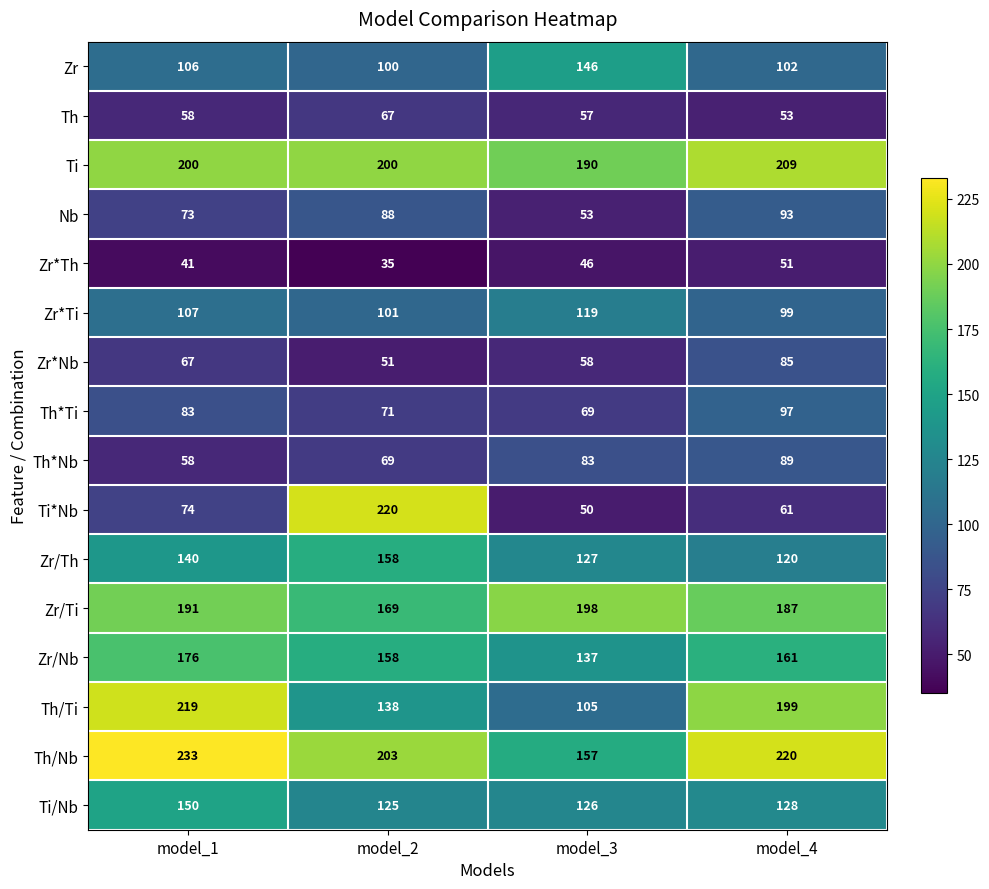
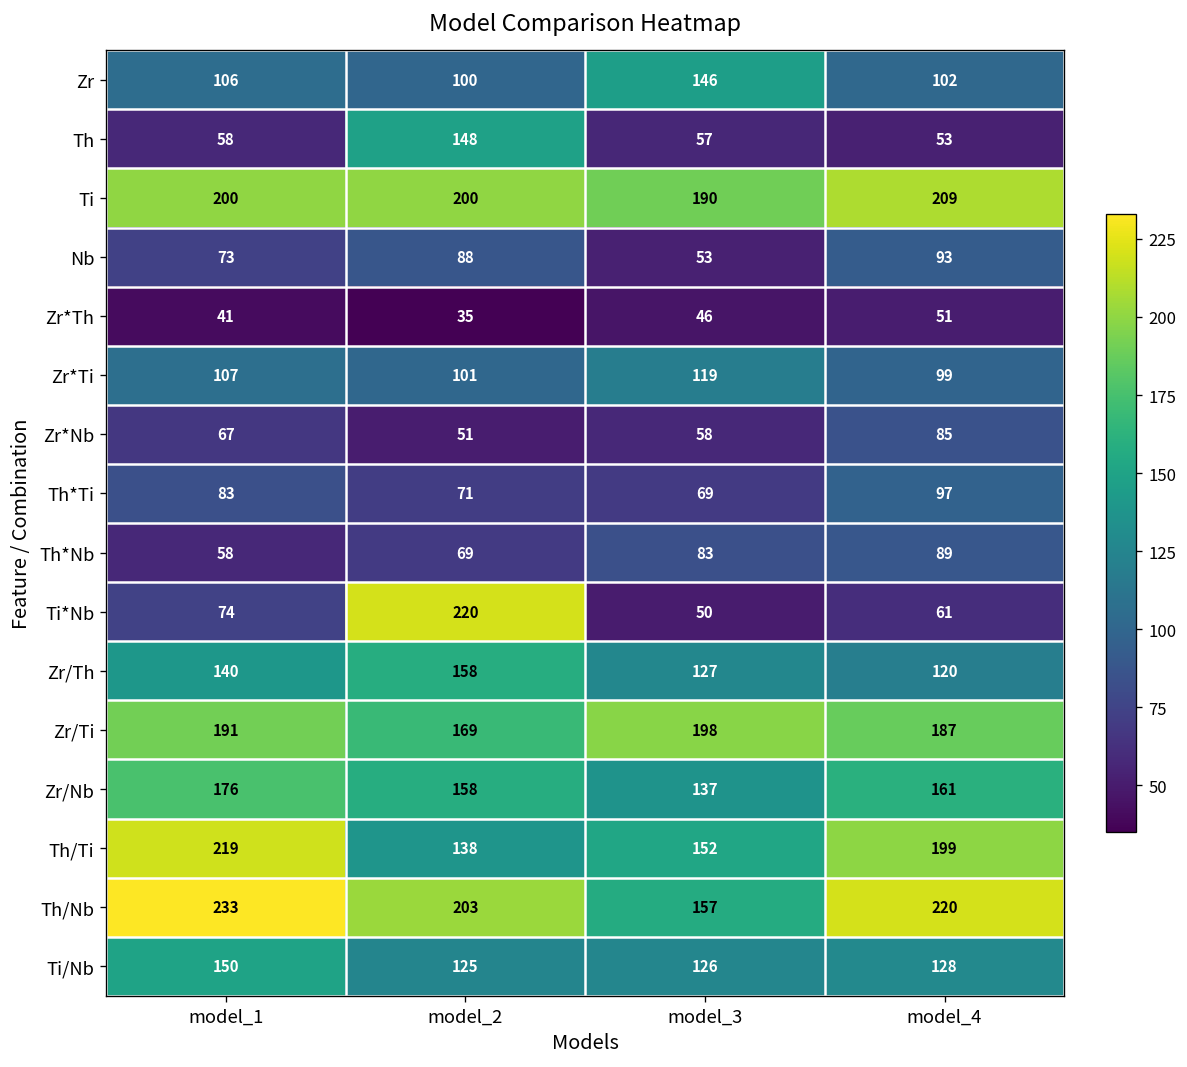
Th, model_2: 67 -> 148
Th/Ti, model_3: 105 -> 152
